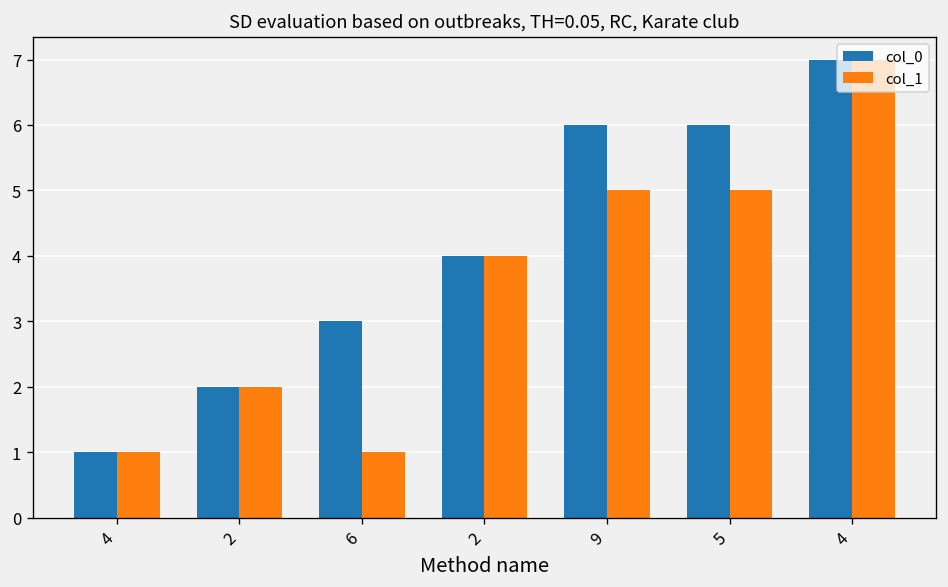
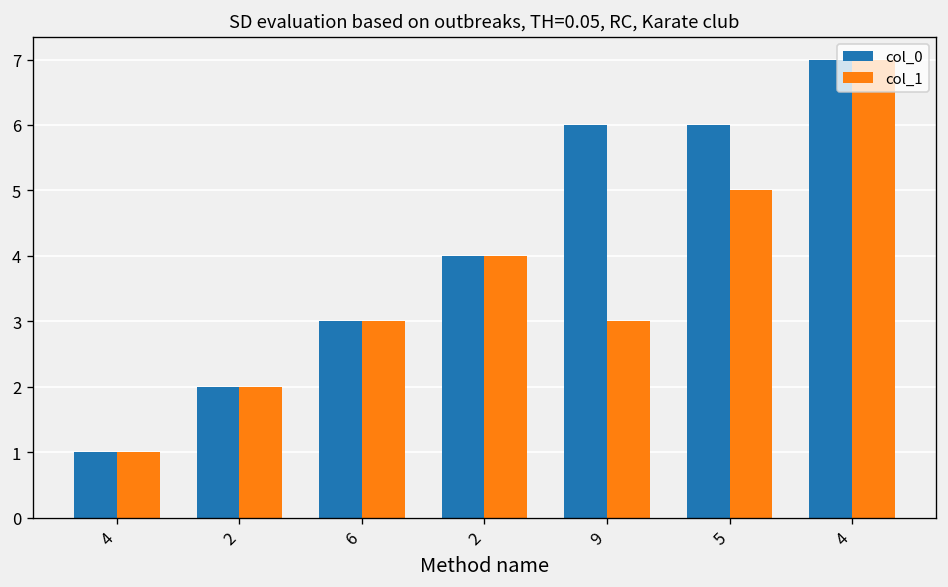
col_1, 6: 1 -> 3
col_1, 9: 5 -> 3
